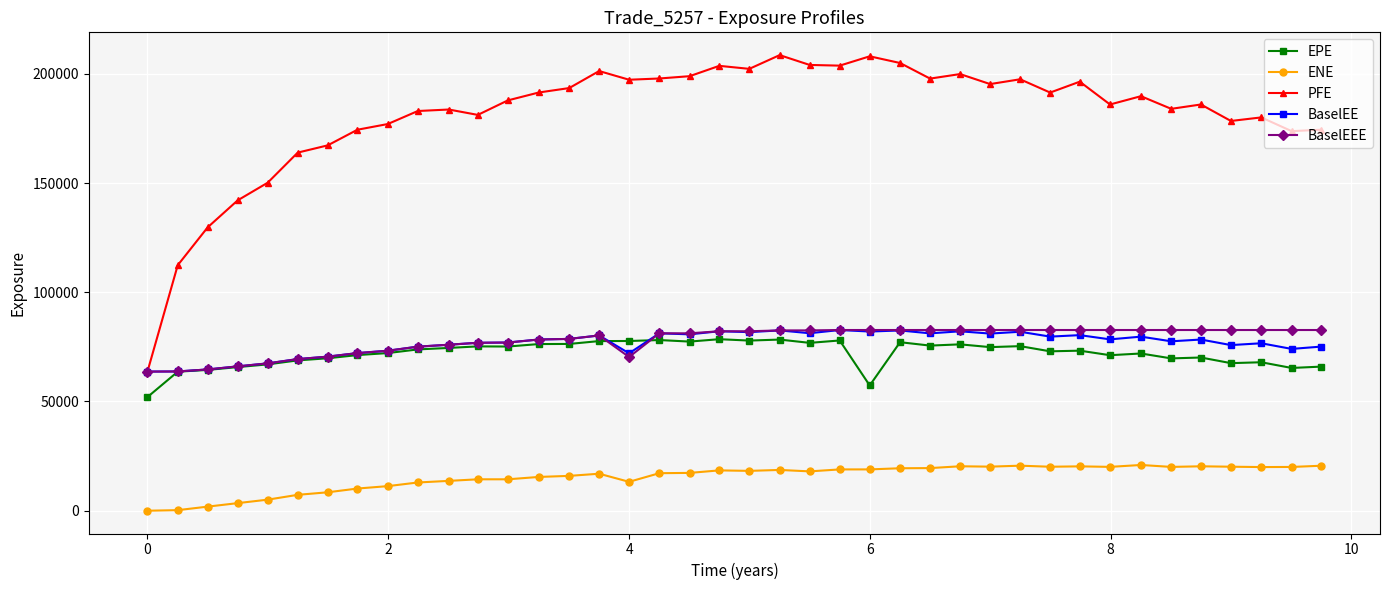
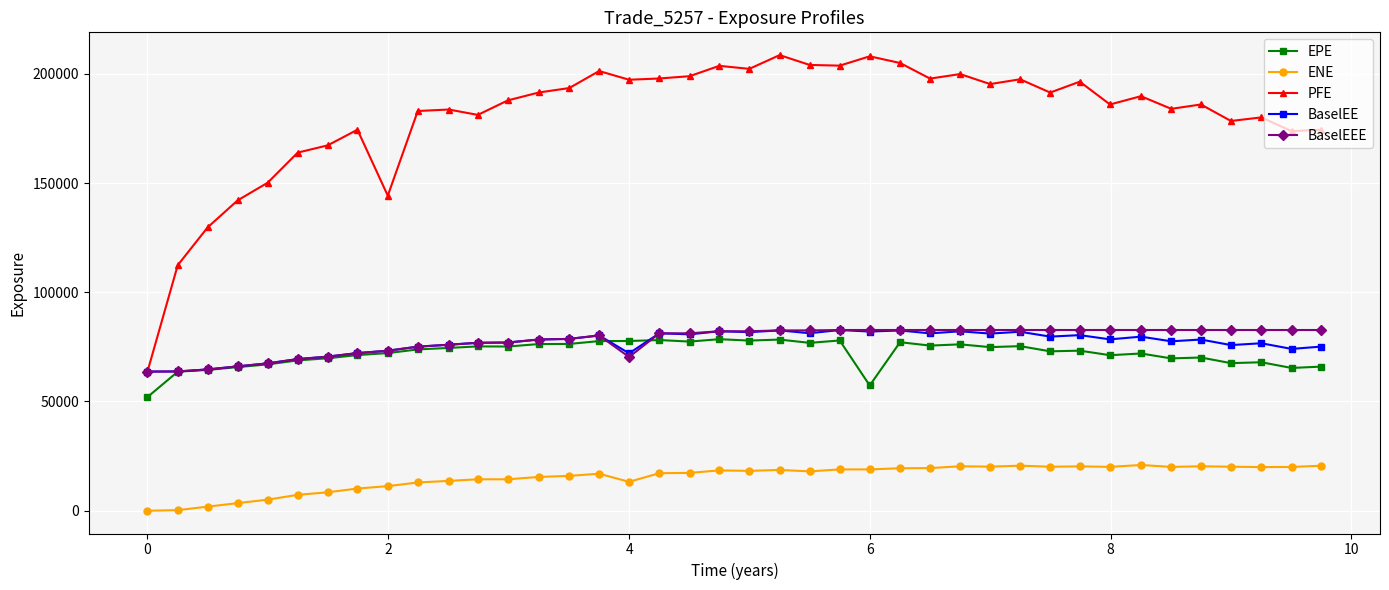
PFE, 2: 177000 -> 144000
